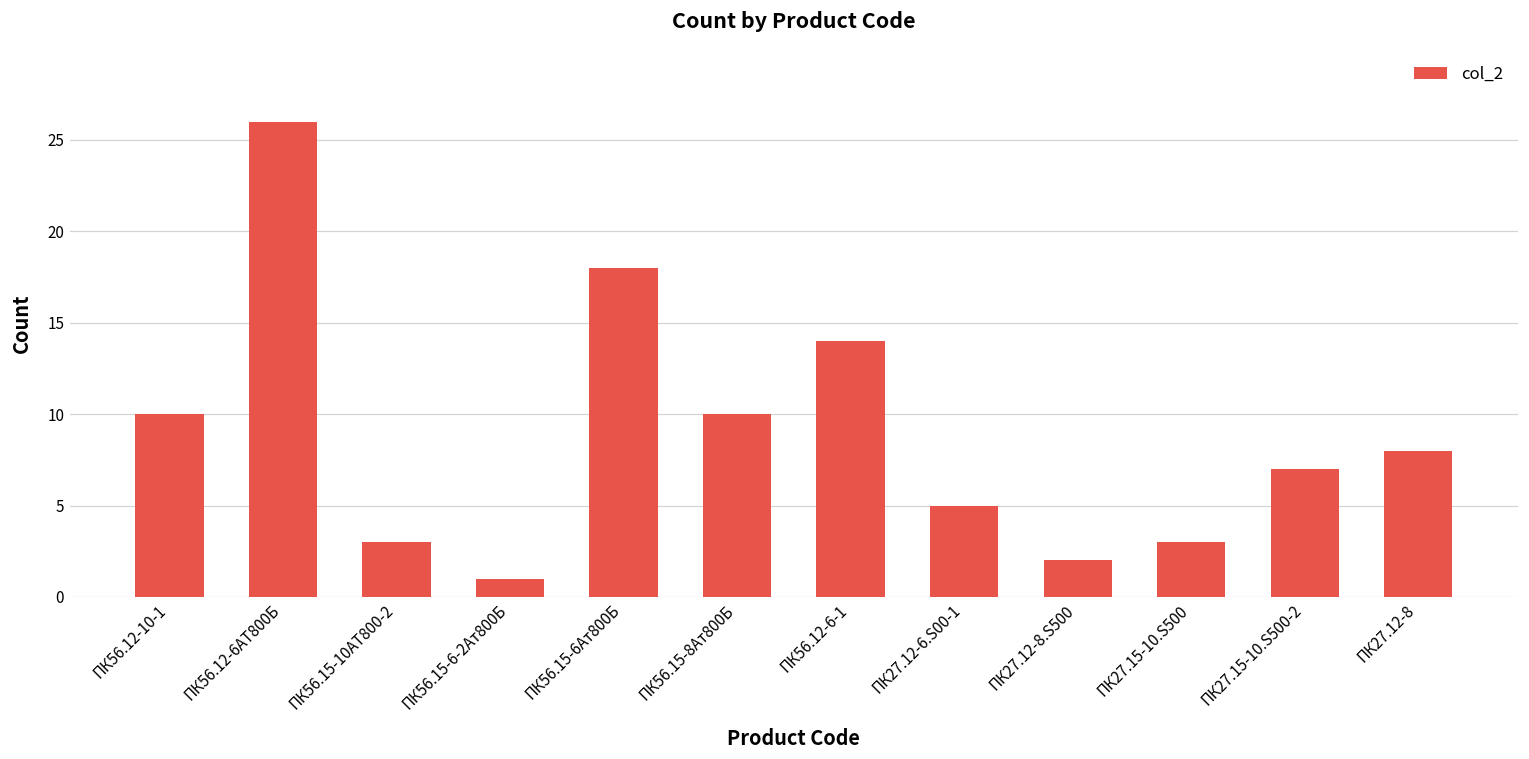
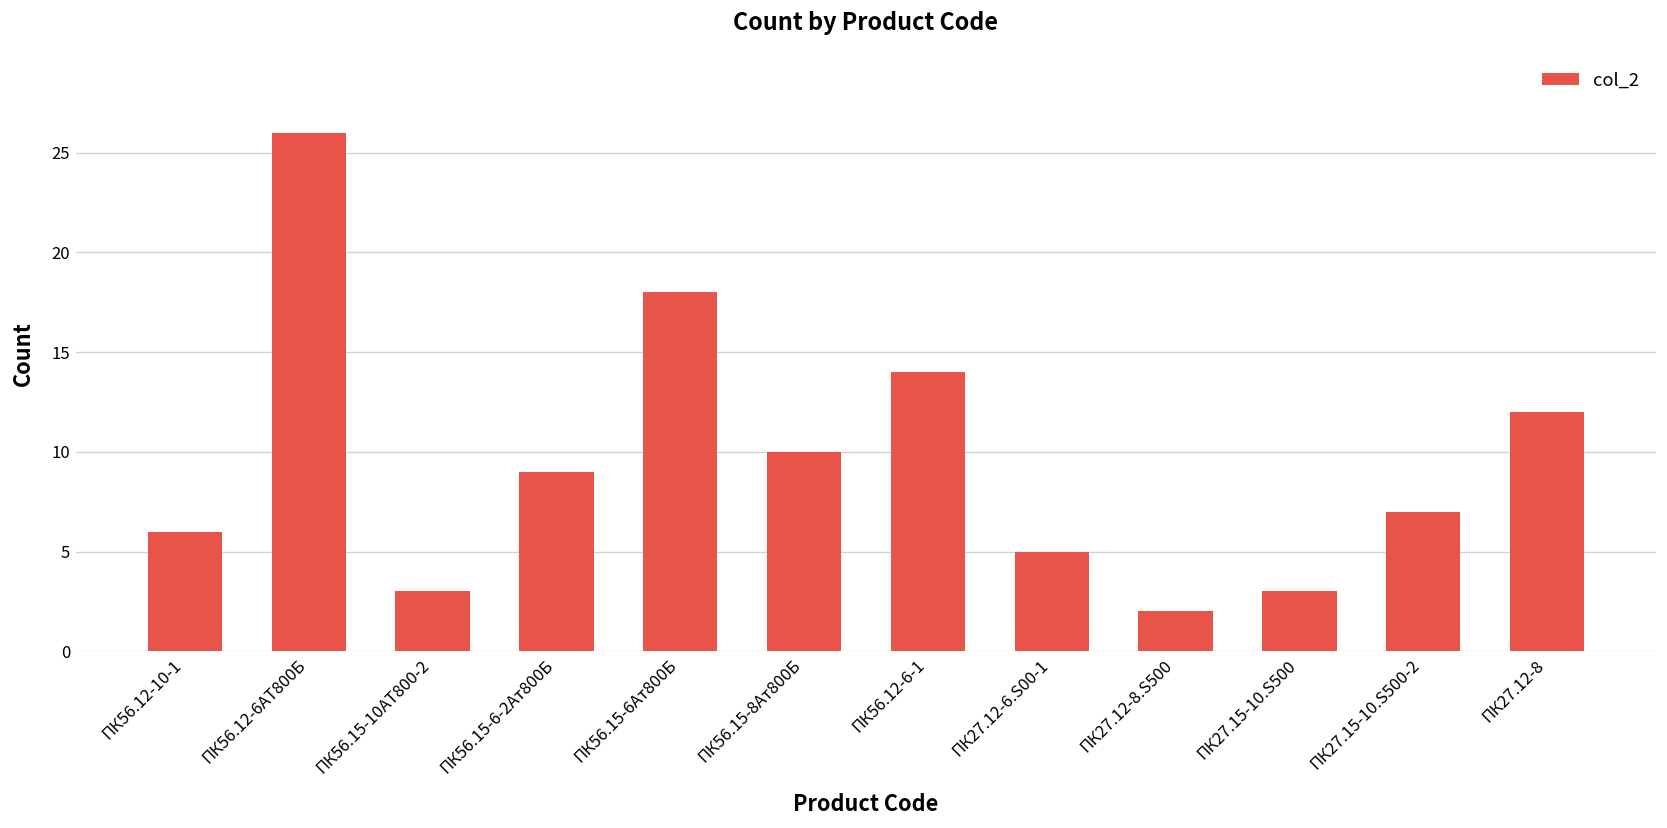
ПК56.12-10-1: 10 -> 6
ПК56.15-6-2Ат800Б: 1 -> 9
ПК27.12-8: 8 -> 12
